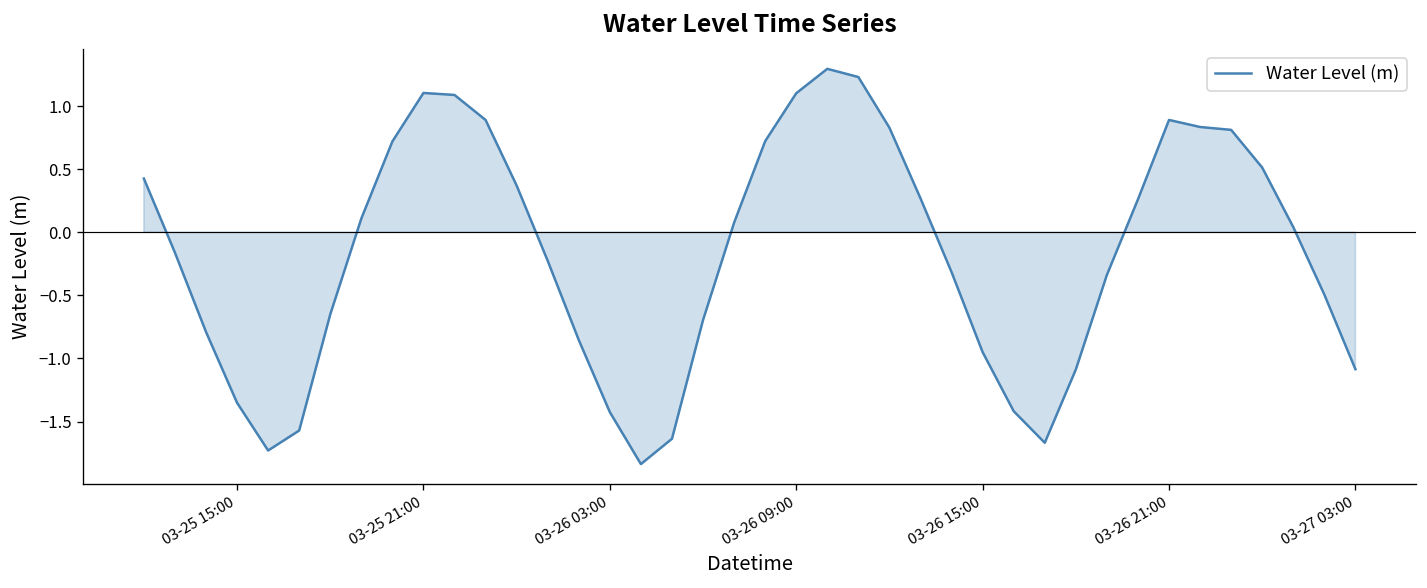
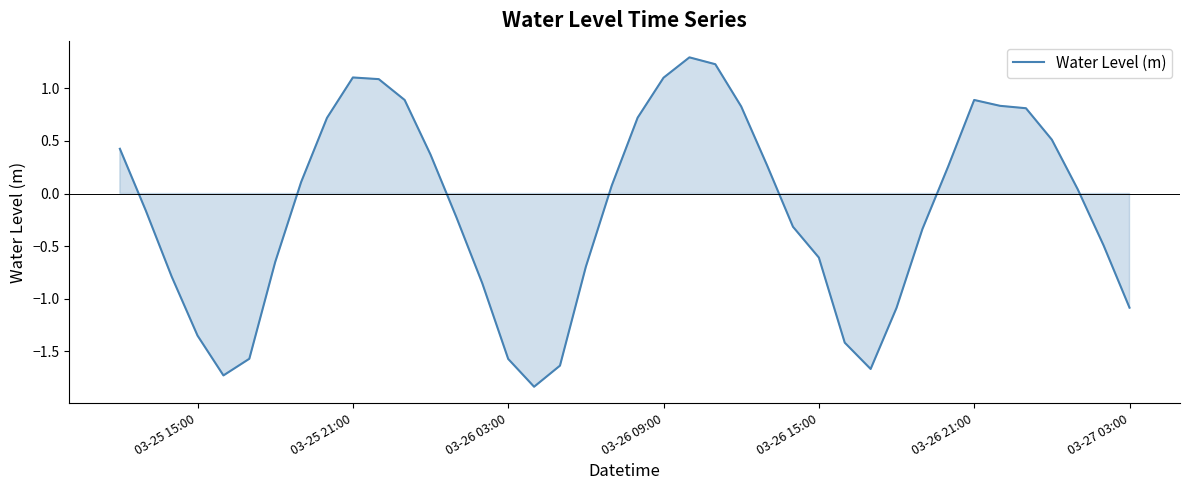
03-26 03:00: -1.42 -> -1.57
03-26 15:00: -0.95 -> -0.61
